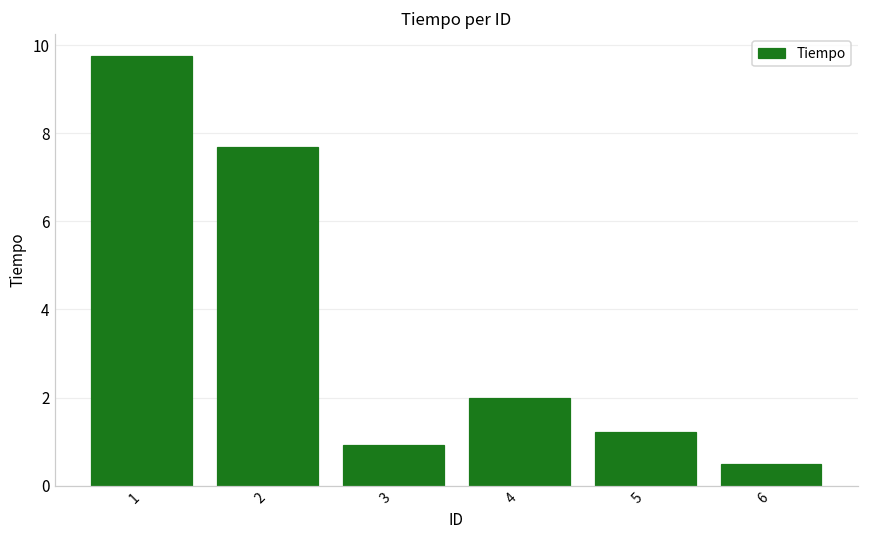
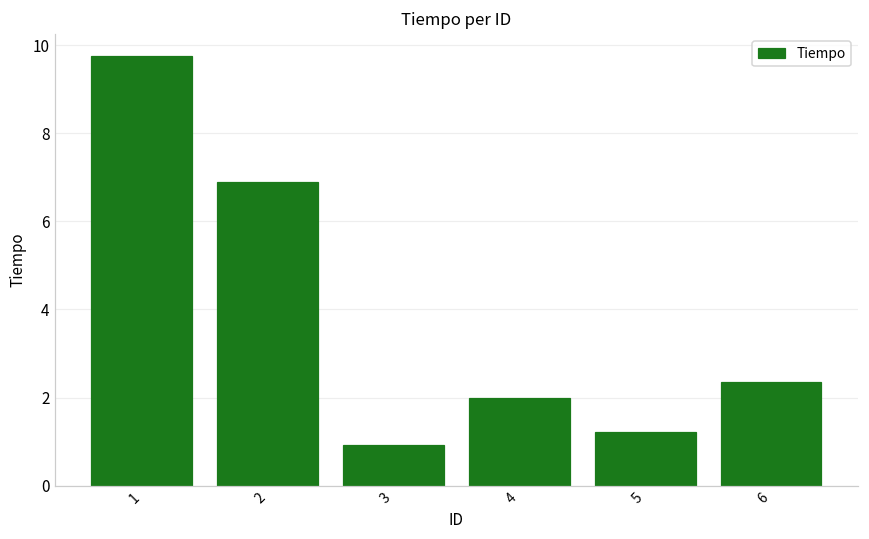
2: 7.7 -> 6.9
6: 0.5 -> 2.3
